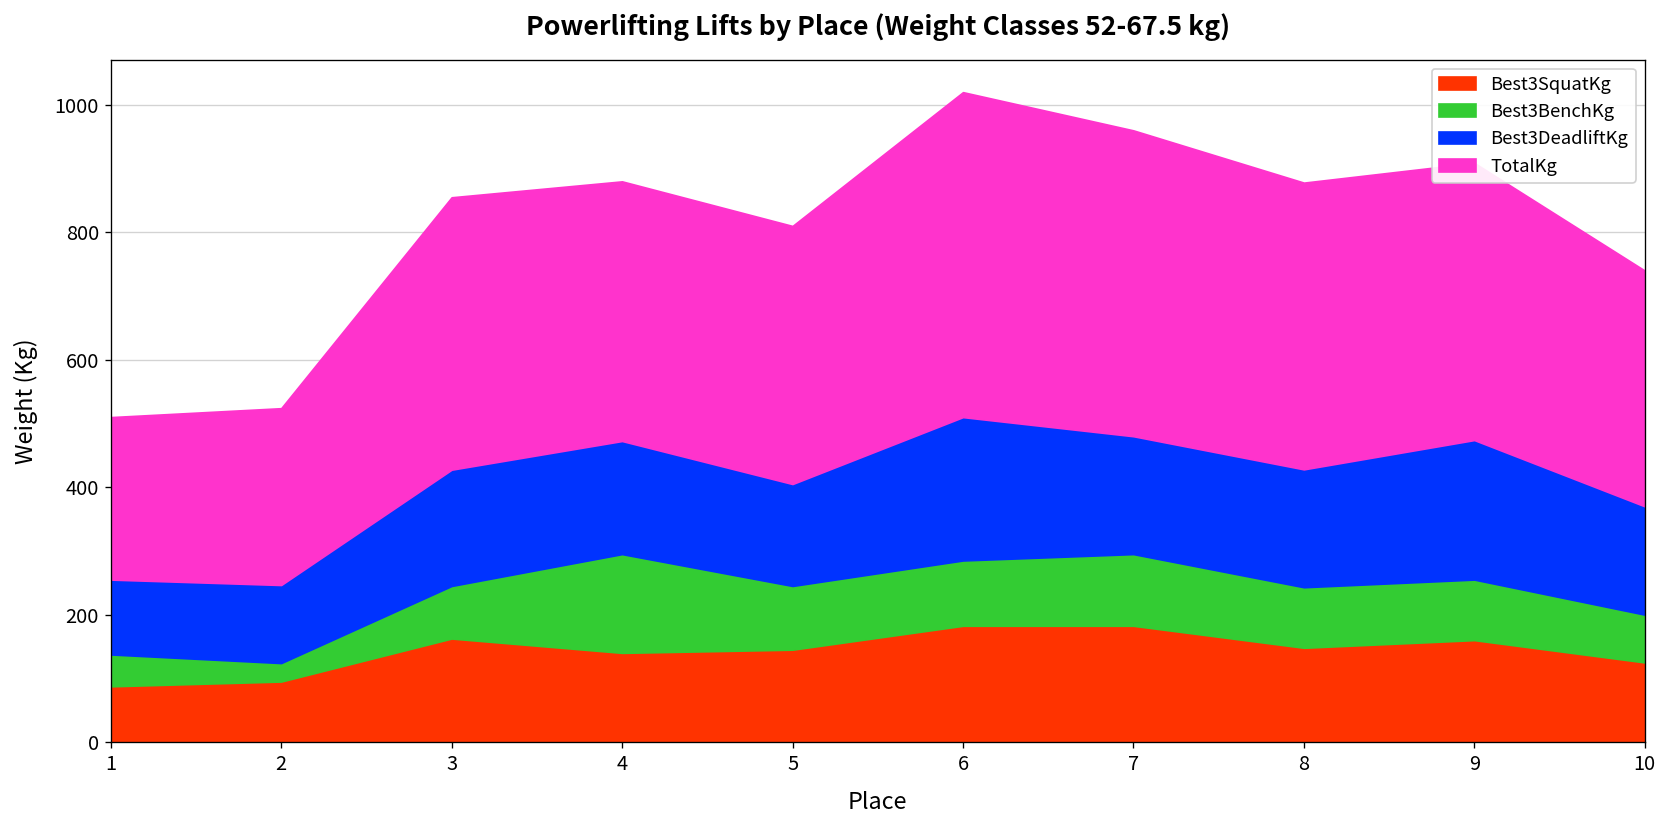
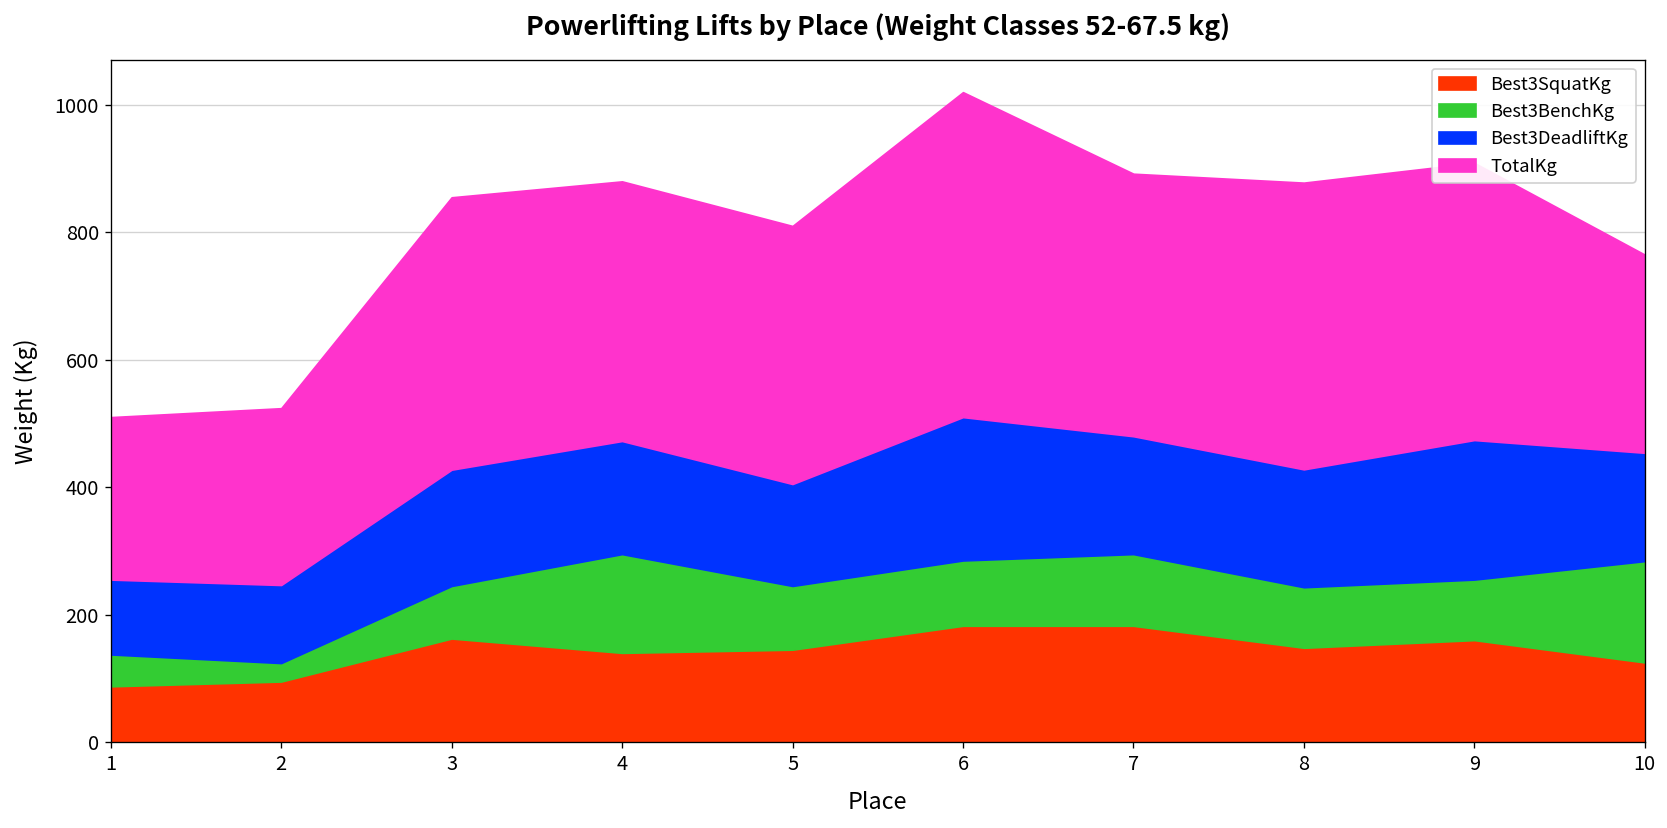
TotalKg, 7: 480 -> 410
Best3BenchKg, 10: 80 -> 160
TotalKg, 10: 370 -> 310
